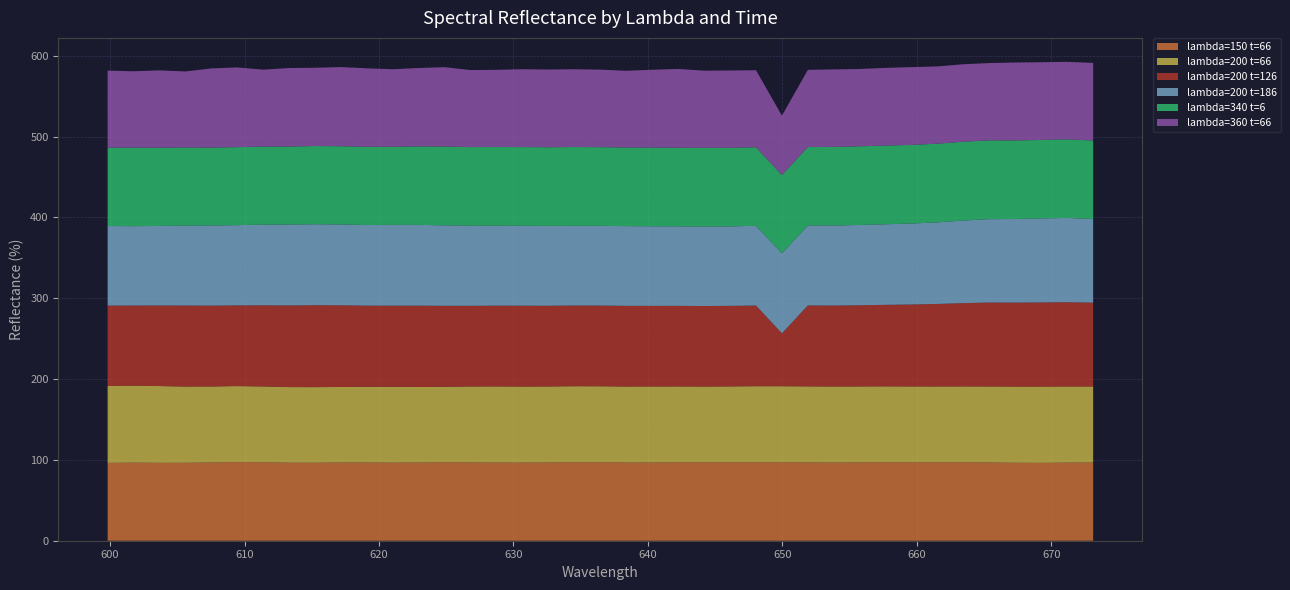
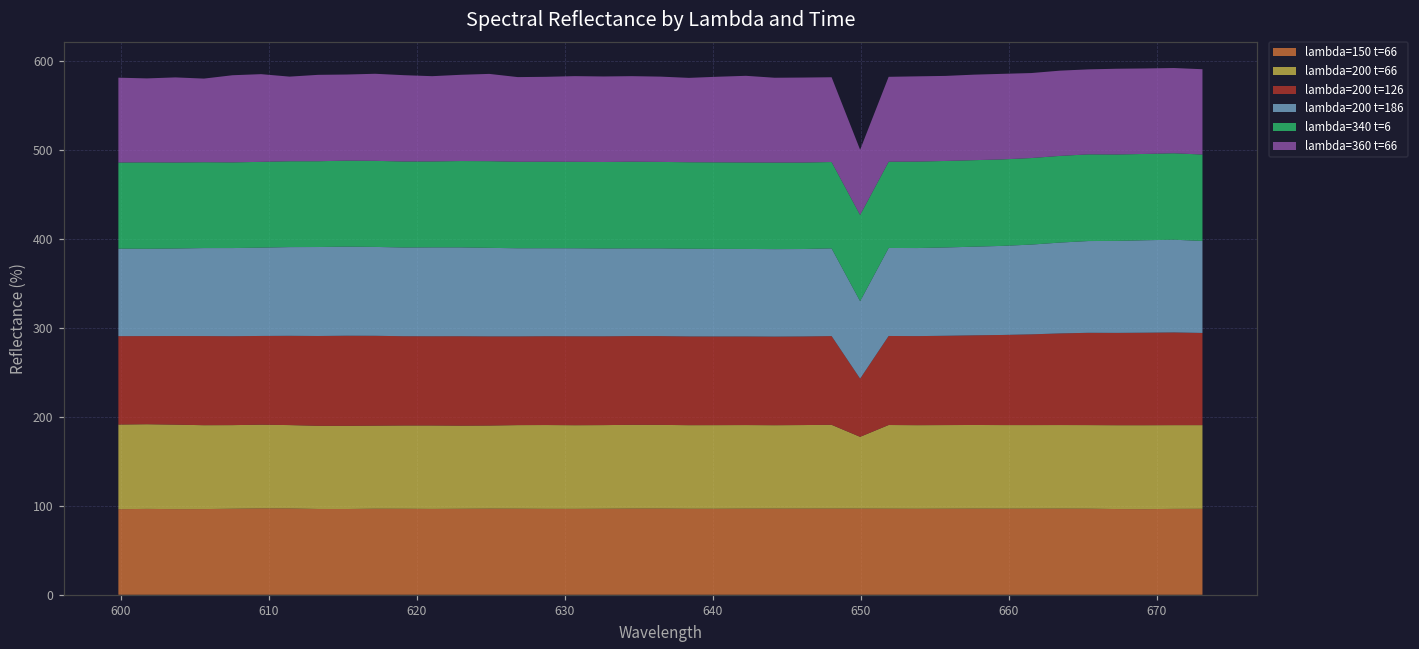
lambda=200 t=66, 650: 90 -> 80
lambda=200 t=186, 650: 100 -> 90
